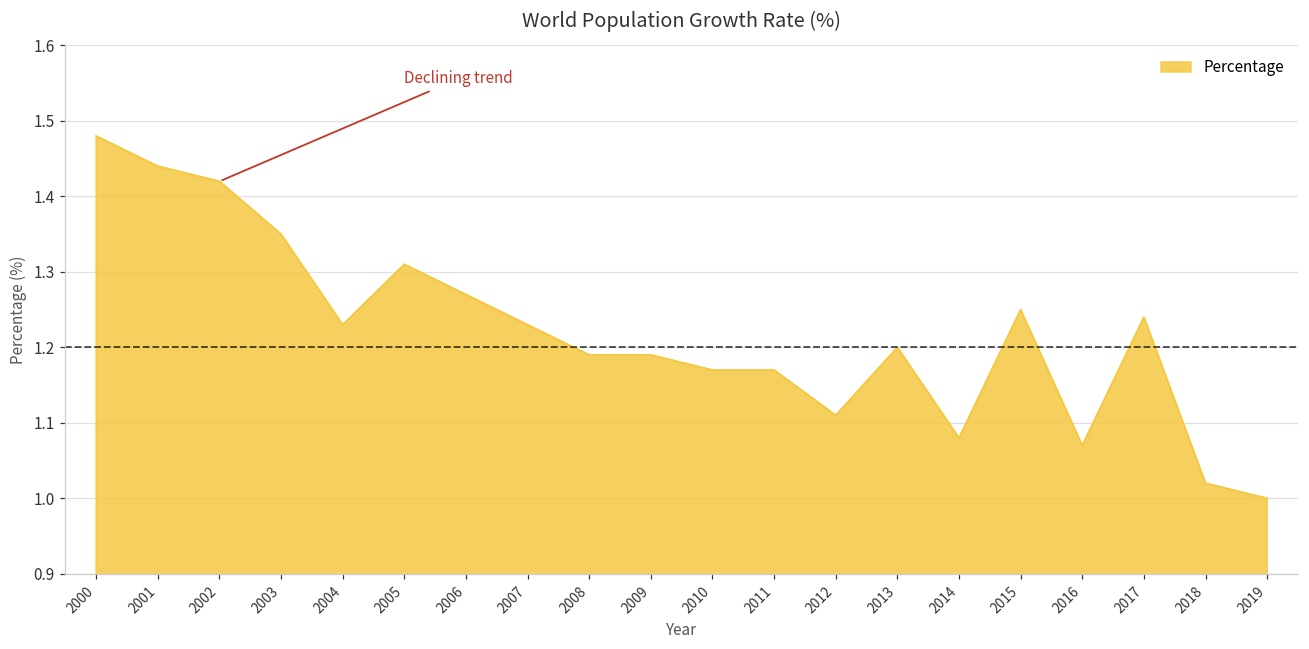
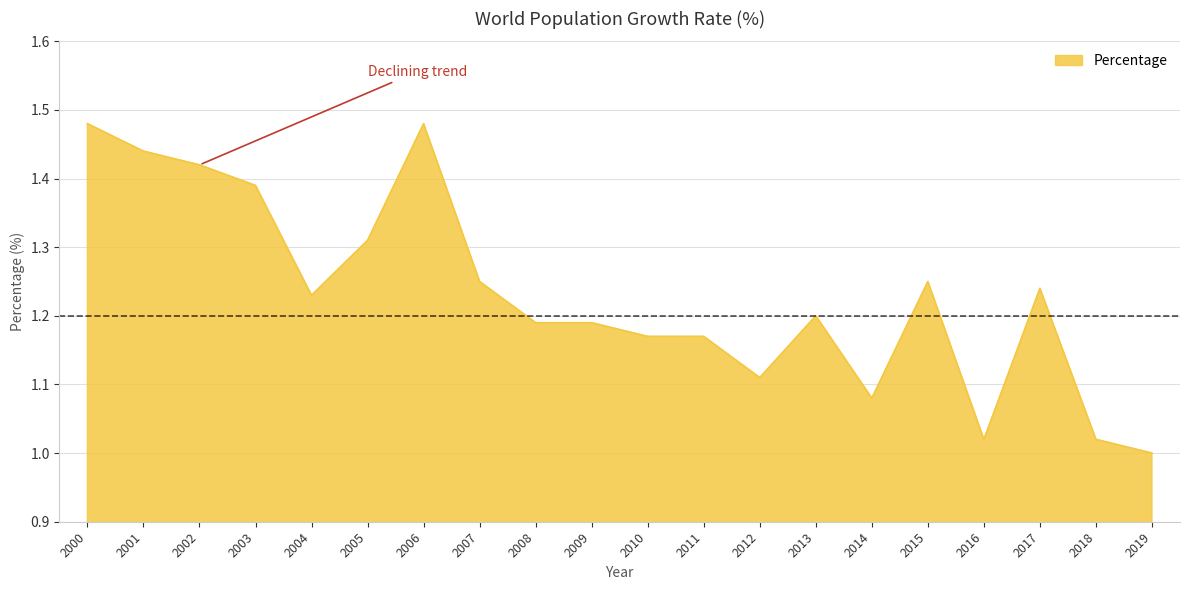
2003: 1.35 -> 1.39
2006: 1.27 -> 1.48
2007: 1.23 -> 1.25
2016: 1.07 -> 1.02
